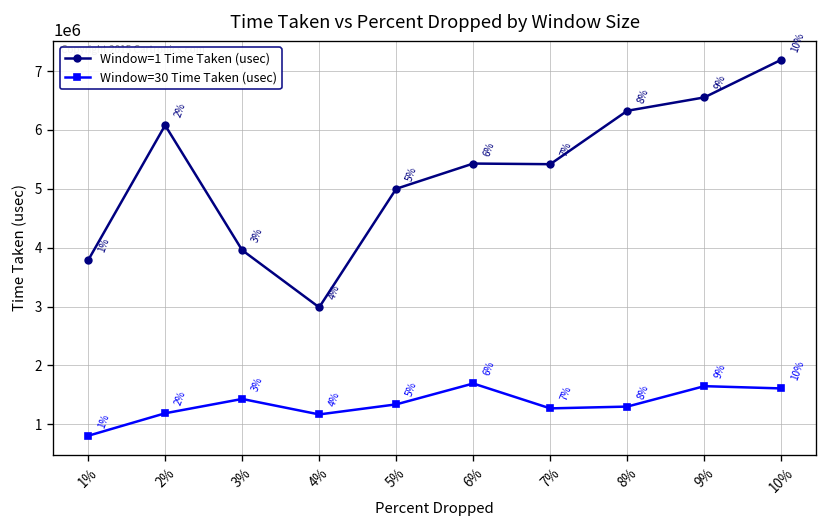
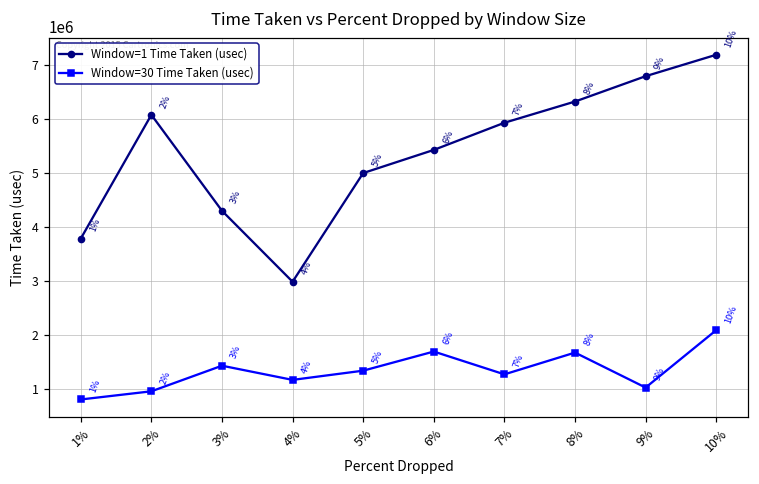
Window=30 Time Taken (usec), 2%: 1200000 -> 1000000
Window=1 Time Taken (usec), 3%: 4000000 -> 4300000
Window=1 Time Taken (usec), 7%: 5400000 -> 5900000
Window=30 Time Taken (usec), 8%: 1300000 -> 1700000
Window=1 Time Taken (usec), 9%: 6600000 -> 6800000
Window=30 Time Taken (usec), 9%: 1600000 -> 1000000
Window=30 Time Taken (usec), 10%: 1600000 -> 2100000
